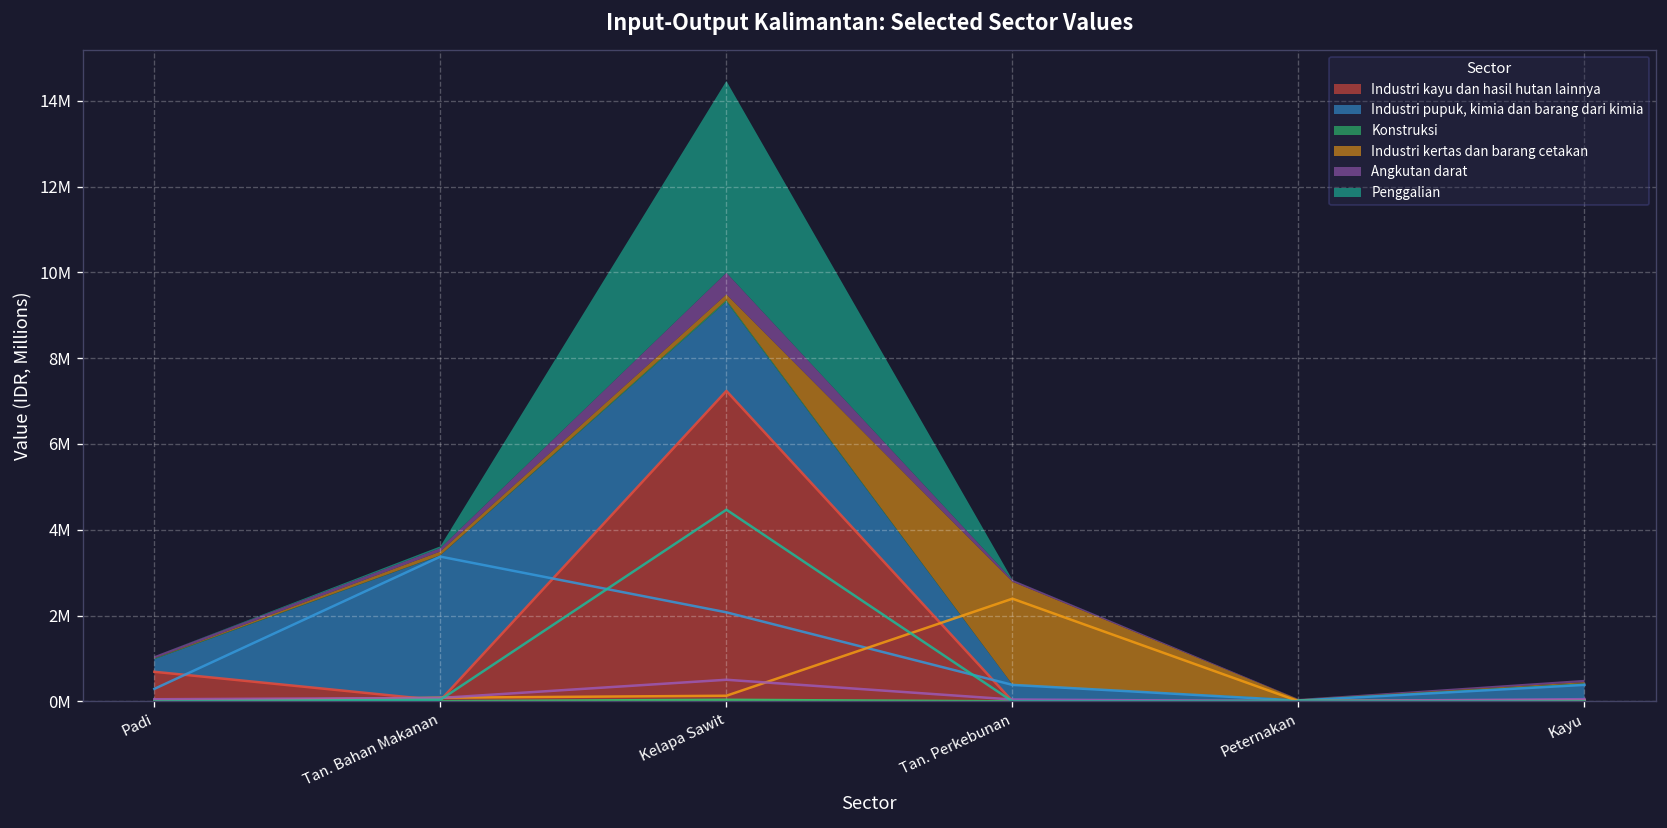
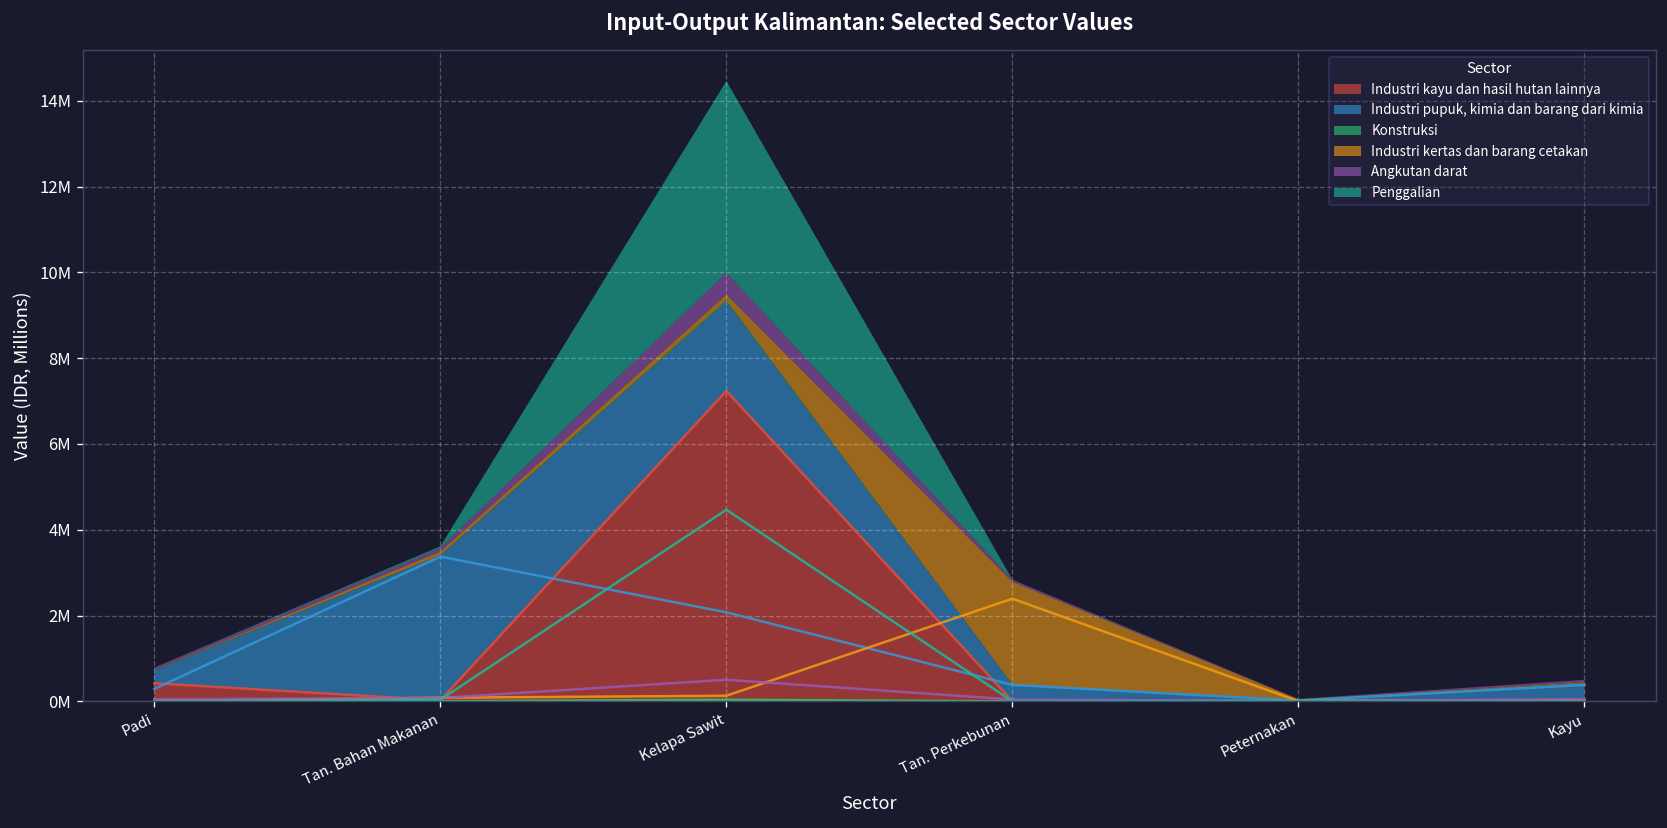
Industri kayu dan hasil hutan lainnya, Padi: 700000 -> 400000
